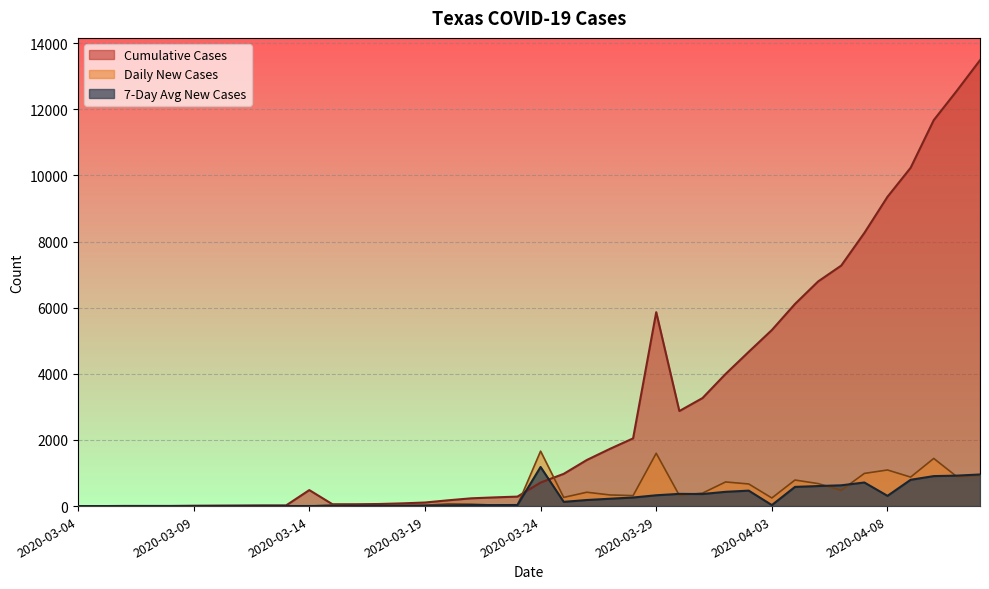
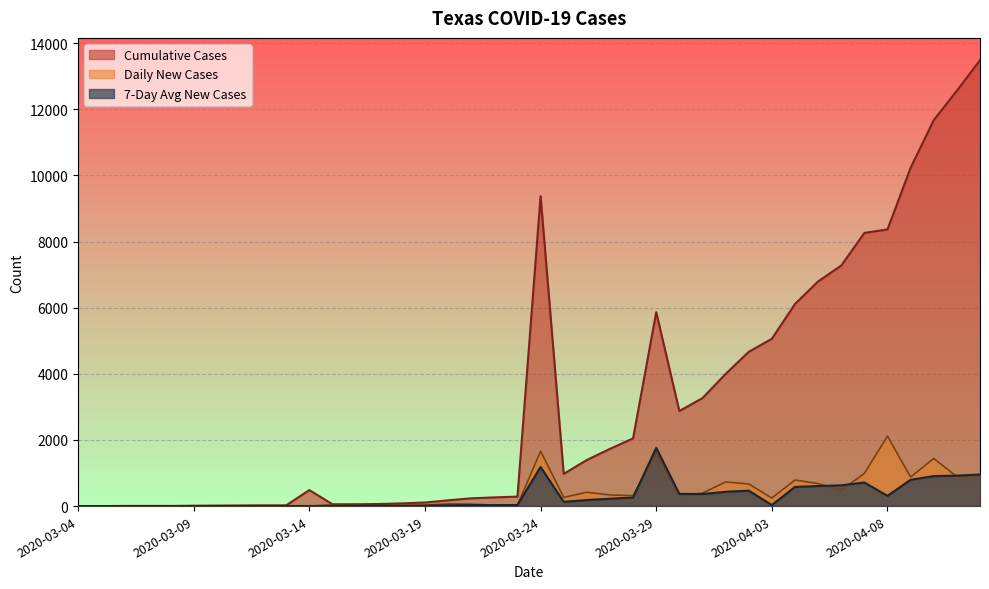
Cumulative Cases, 2020-03-24: 700 -> 9400
7-Day Avg New Cases, 2020-03-29: 300 -> 1800
Cumulative Cases, 2020-04-03: 5300 -> 5100
Cumulative Cases, 2020-04-08: 9400 -> 8400
Daily New Cases, 2020-04-08: 1100 -> 2100
